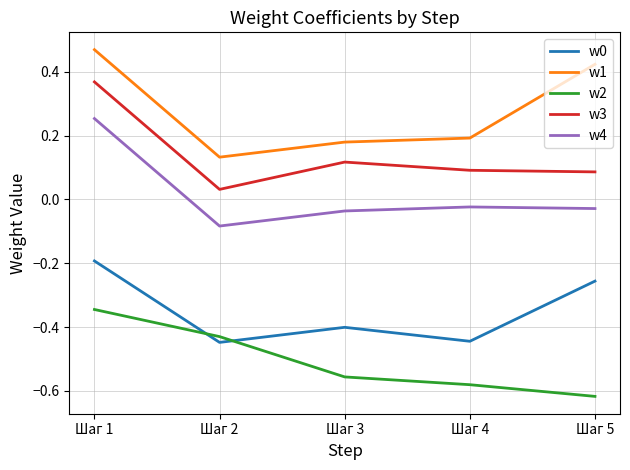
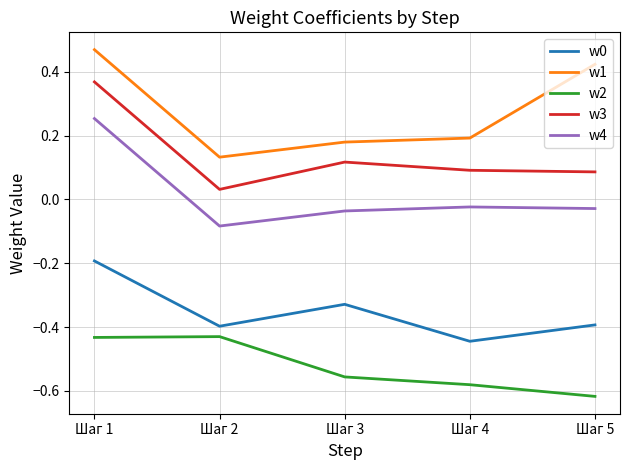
w2, Шаг 1: -0.34 -> -0.43
w0, Шаг 2: -0.45 -> -0.40
w0, Шаг 3: -0.40 -> -0.33
w0, Шаг 5: -0.26 -> -0.39
